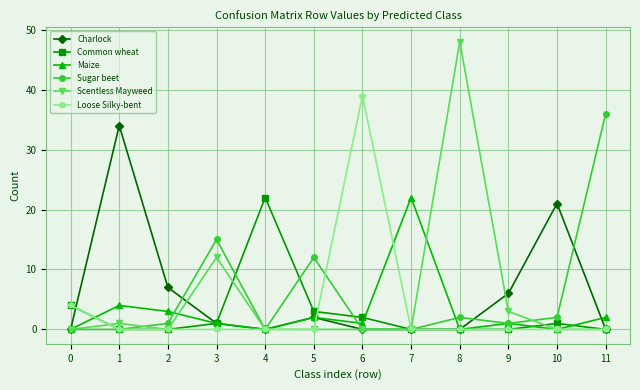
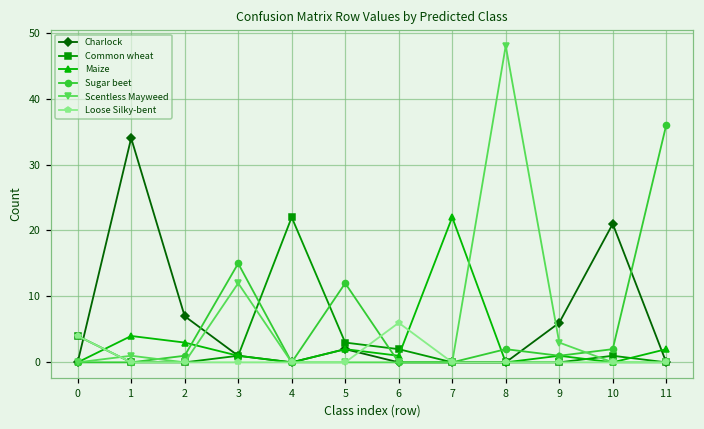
Loose Silky-bent, 6: 39 -> 6
